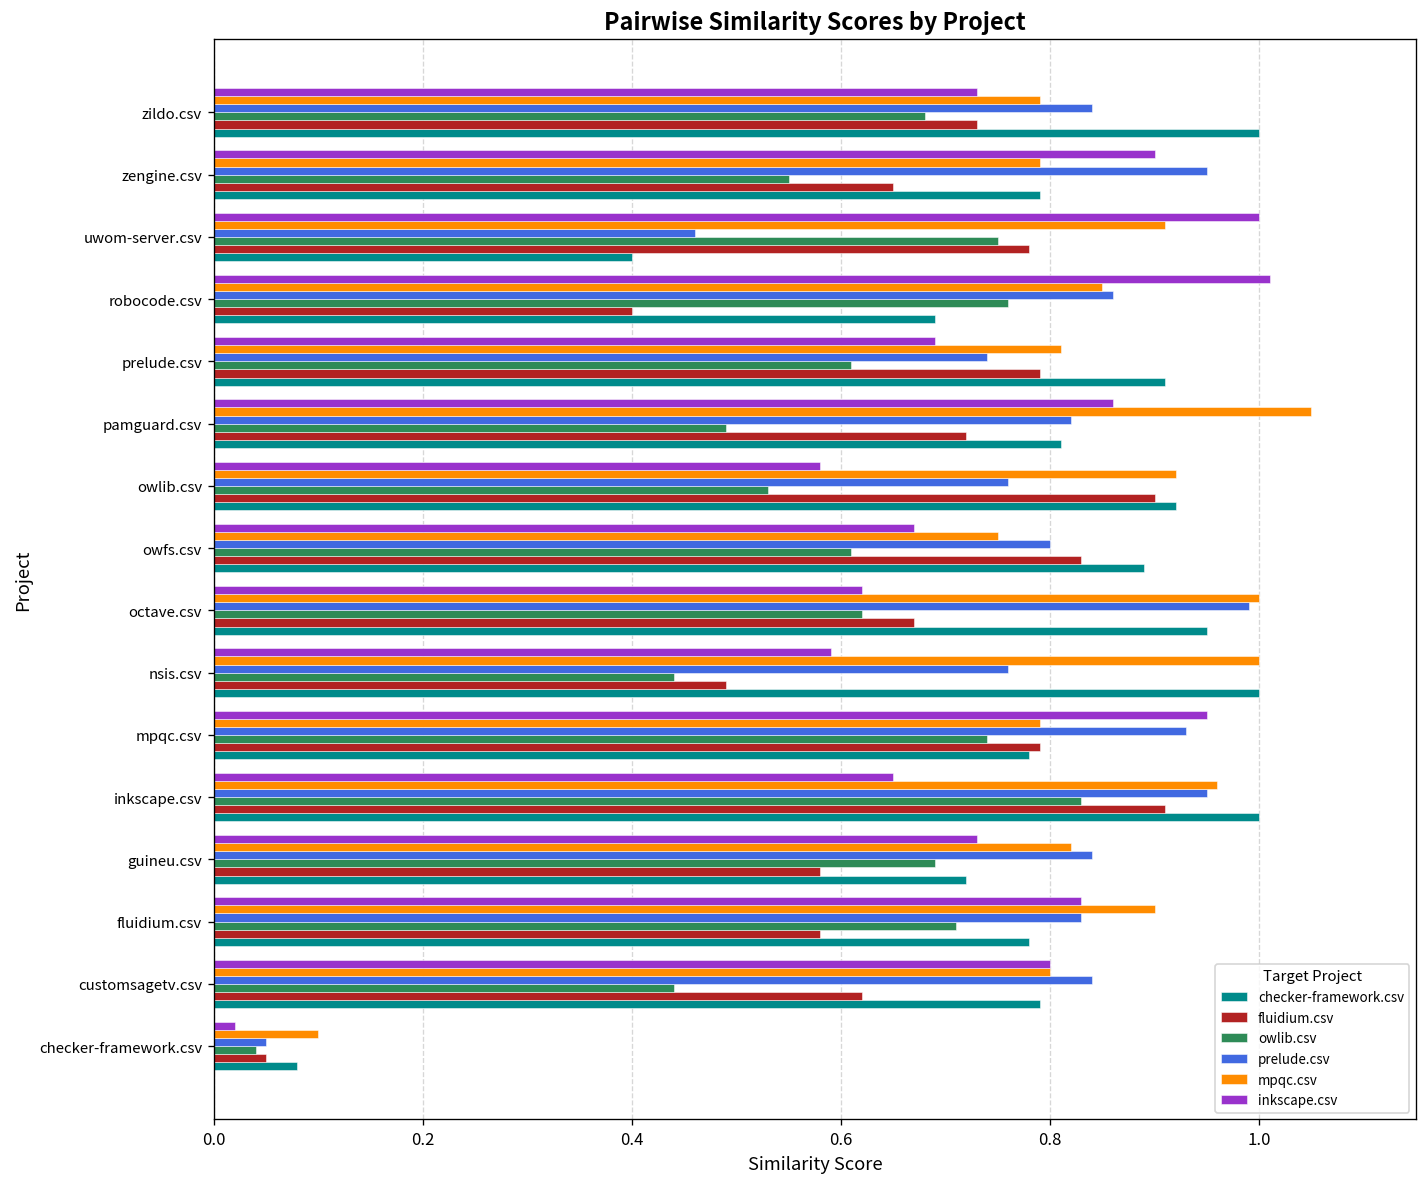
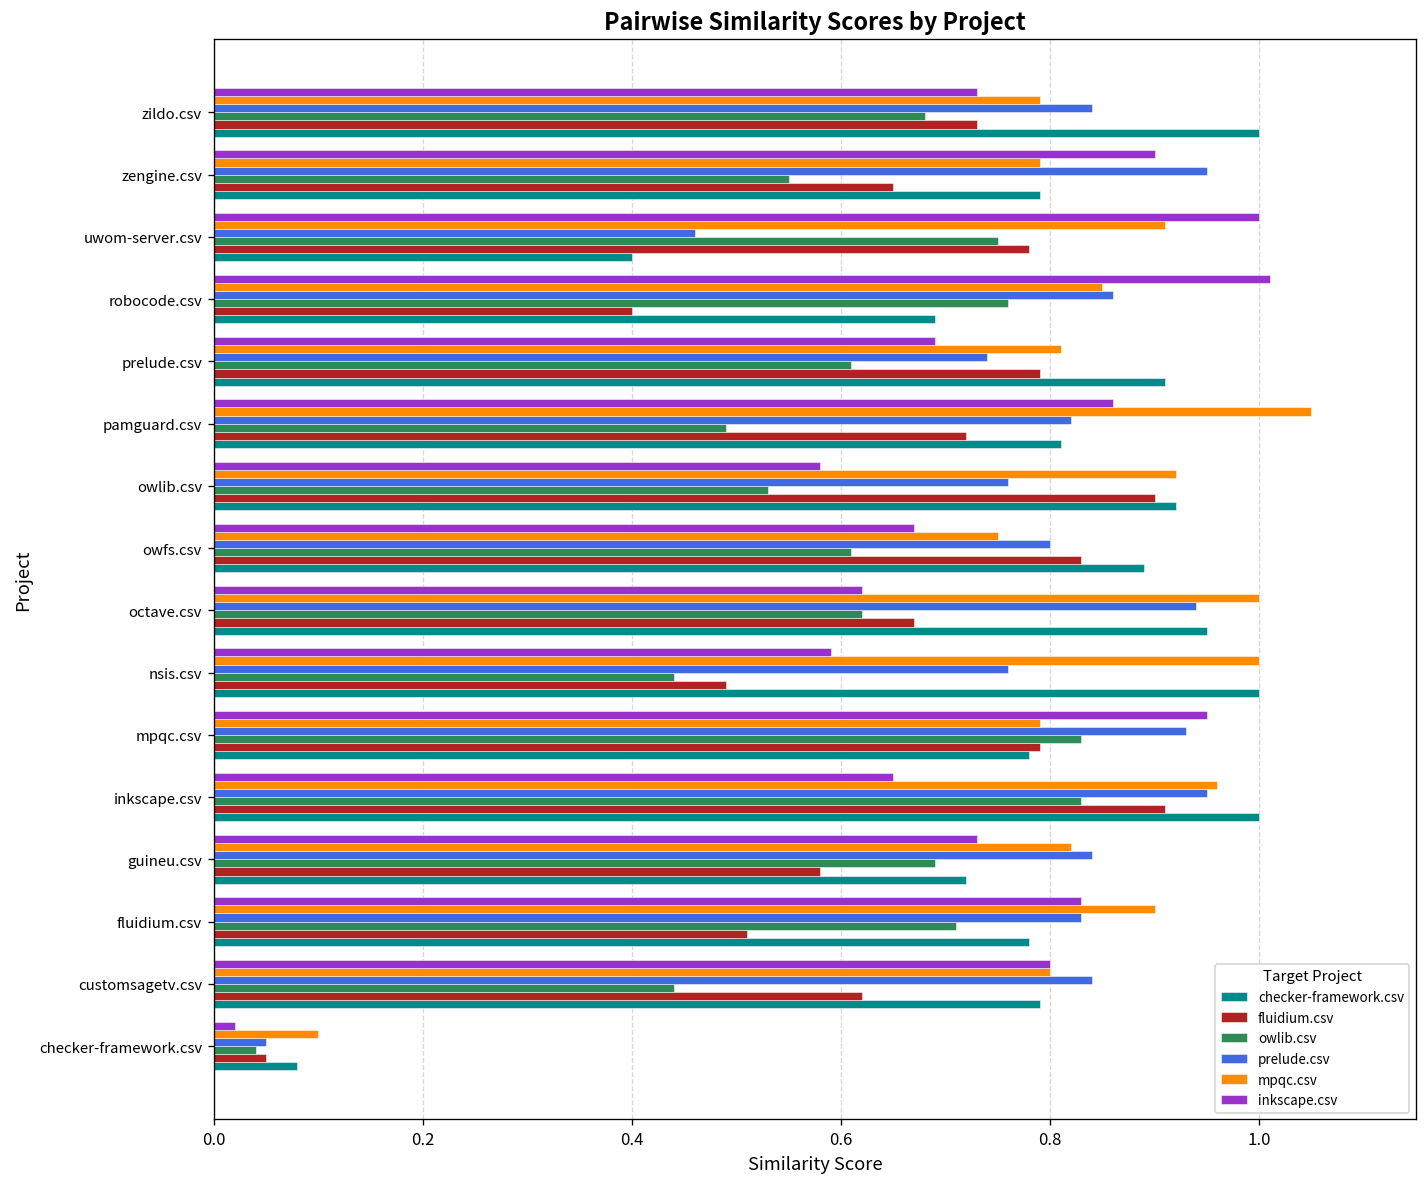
prelude.csv, octave.csv: 0.99 -> 0.94
owlib.csv, mpqc.csv: 0.74 -> 0.83
fluidium.csv, fluidium.csv: 0.58 -> 0.51
